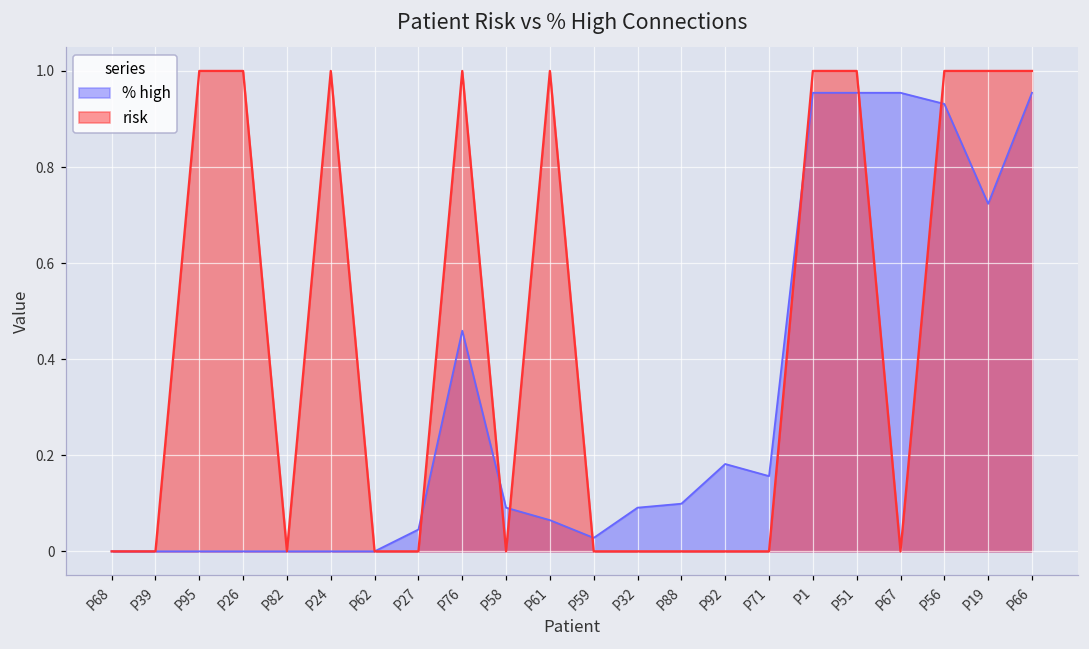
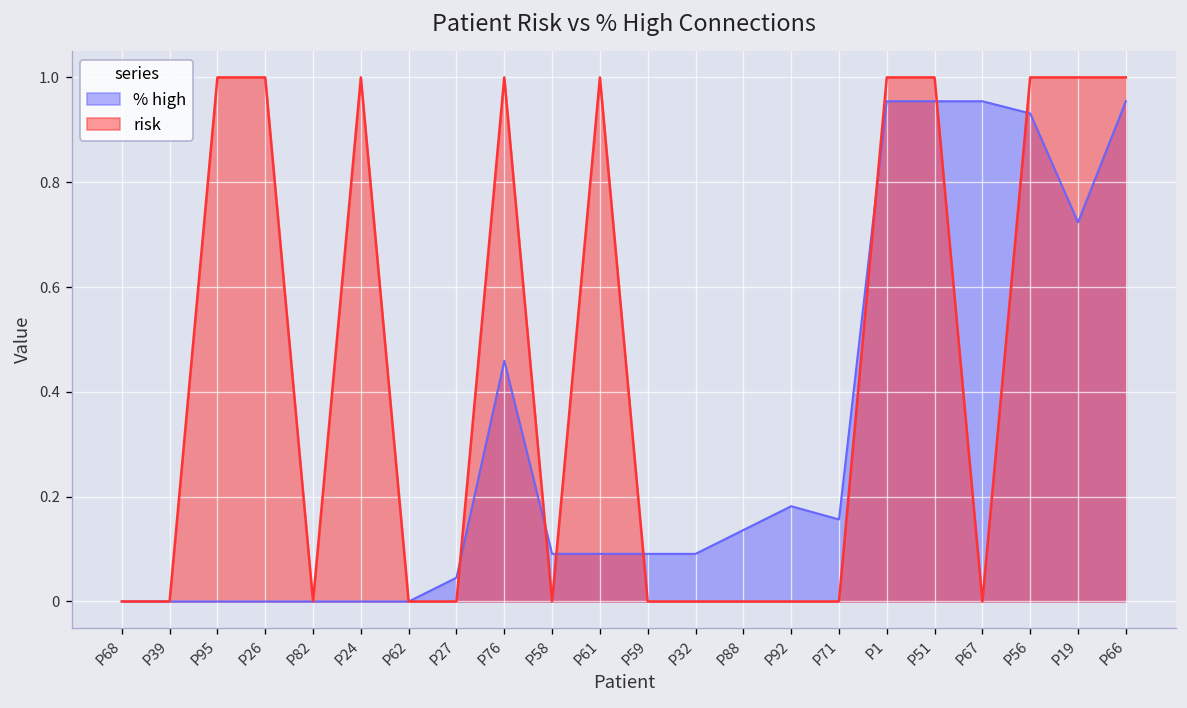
% high, P61: 0.06 -> 0.09
% high, P59: 0.03 -> 0.09
% high, P88: 0.10 -> 0.14
